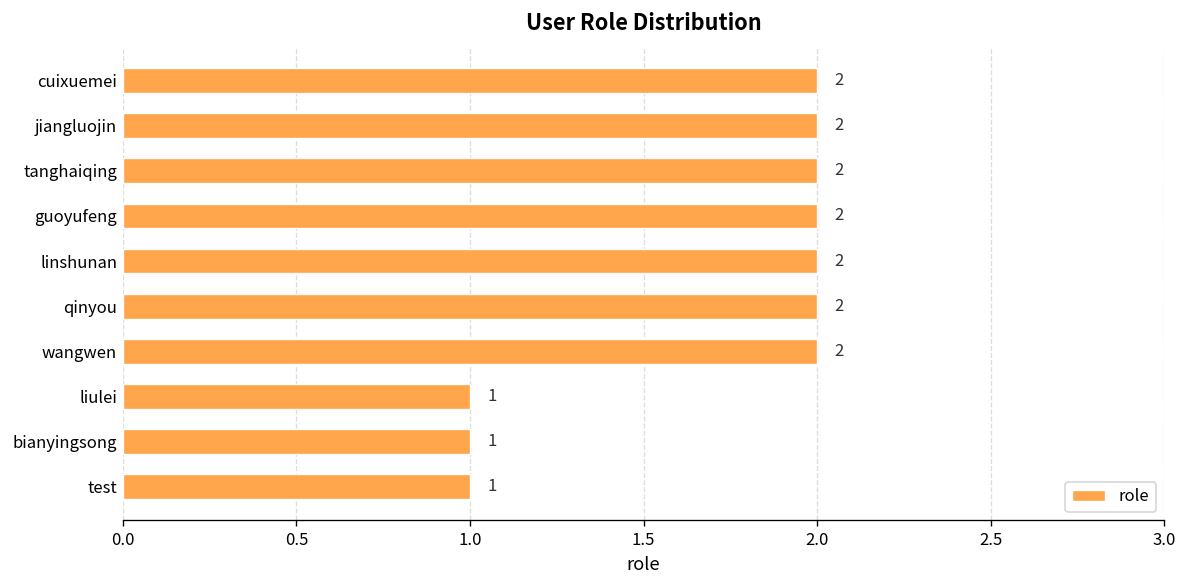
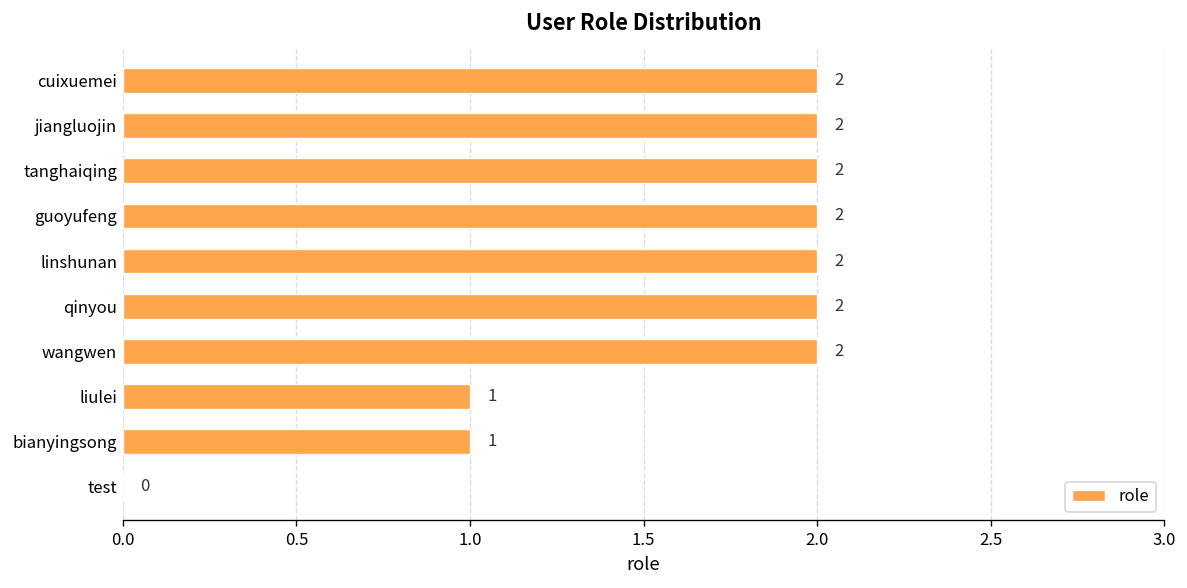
test: 1 -> 0
